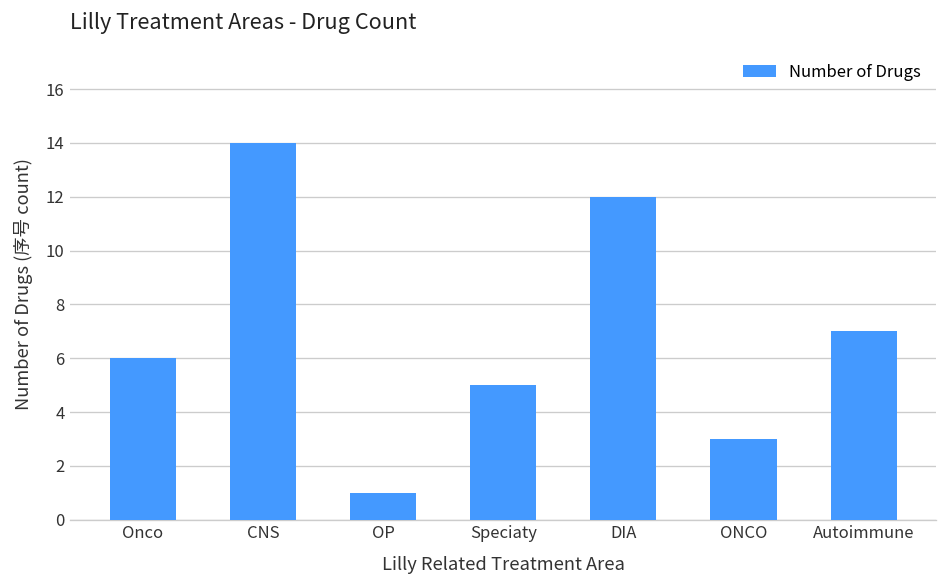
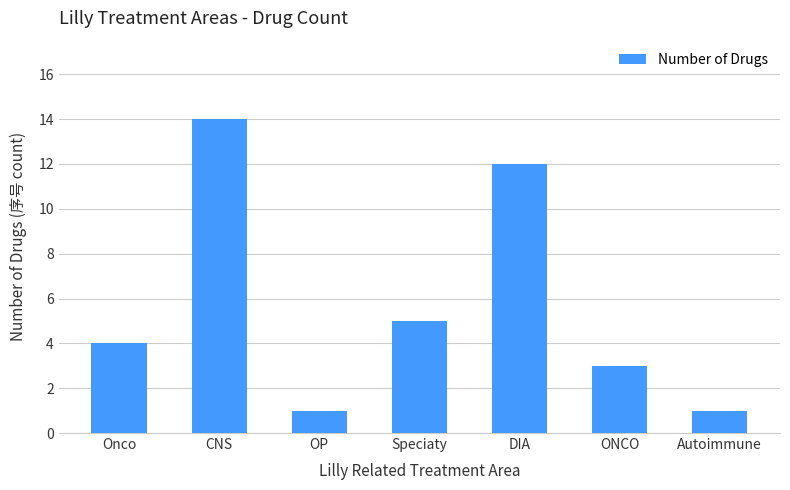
Onco: 6 -> 4
Autoimmune: 7 -> 1
